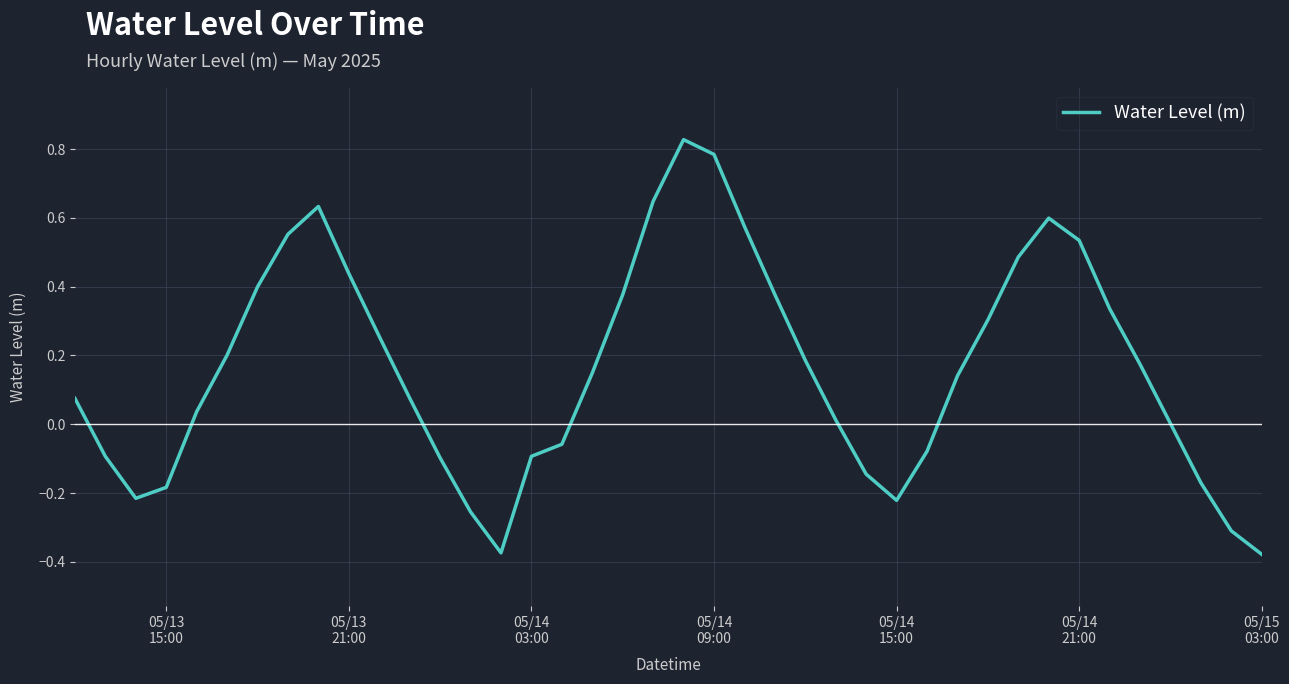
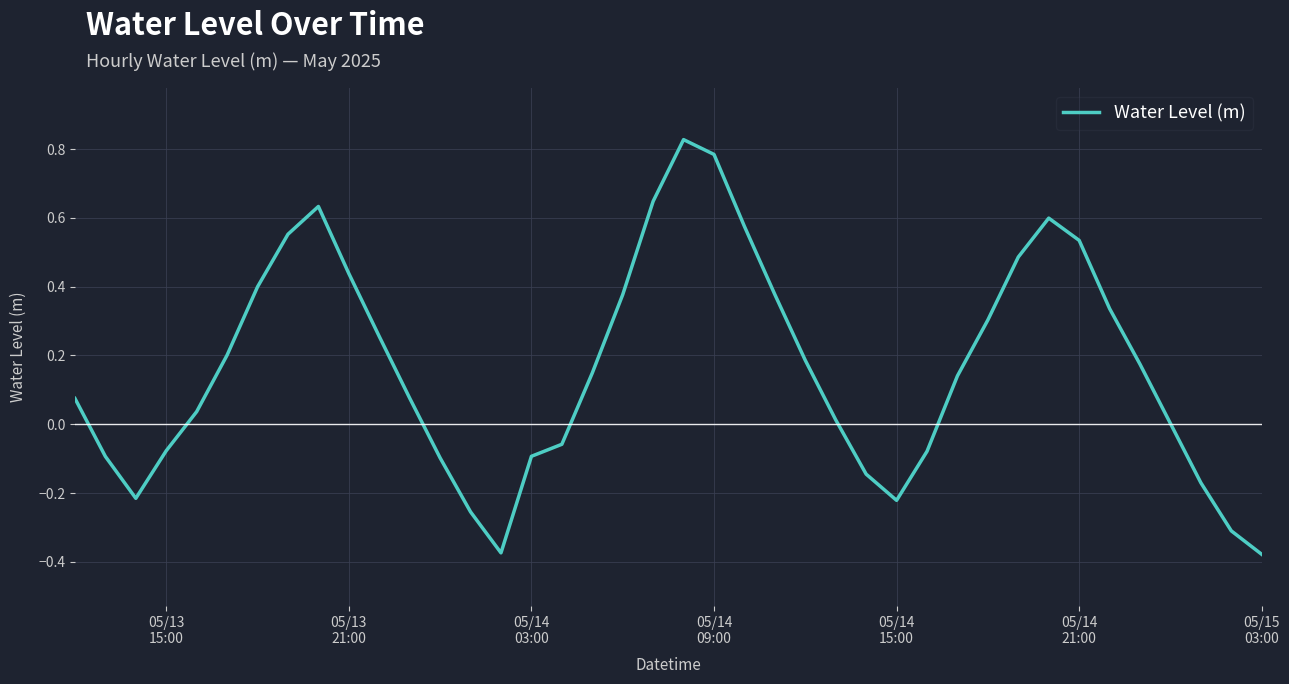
05/13 15:00: -0.18 -> -0.08
